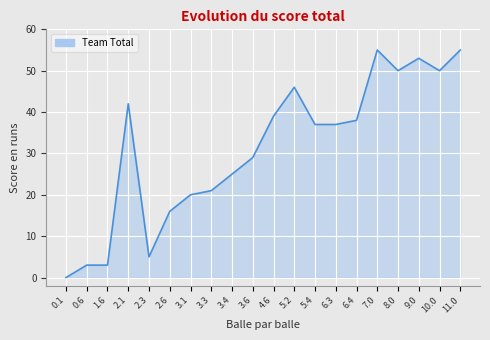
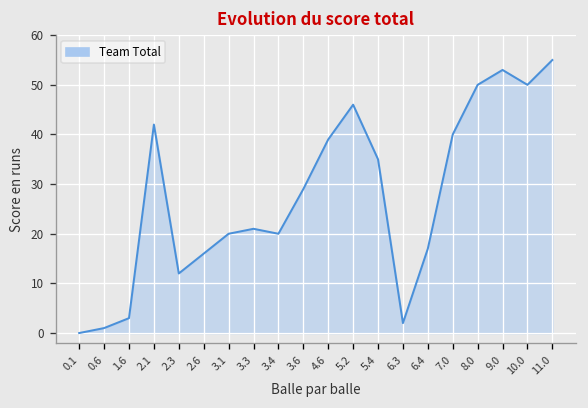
0.6: 3 -> 1
2.3: 5 -> 12
3.4: 25 -> 20
5.4: 37 -> 35
6.3: 37 -> 2
6.4: 38 -> 17
7.0: 55 -> 40
